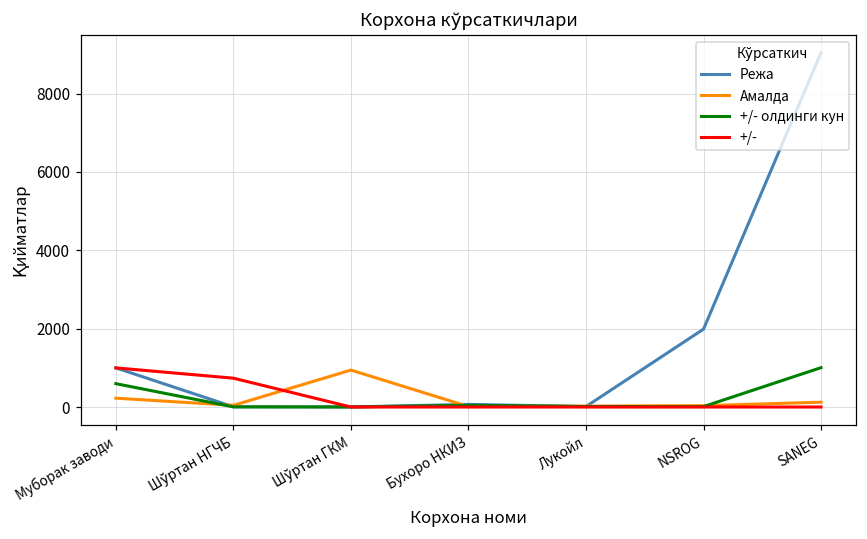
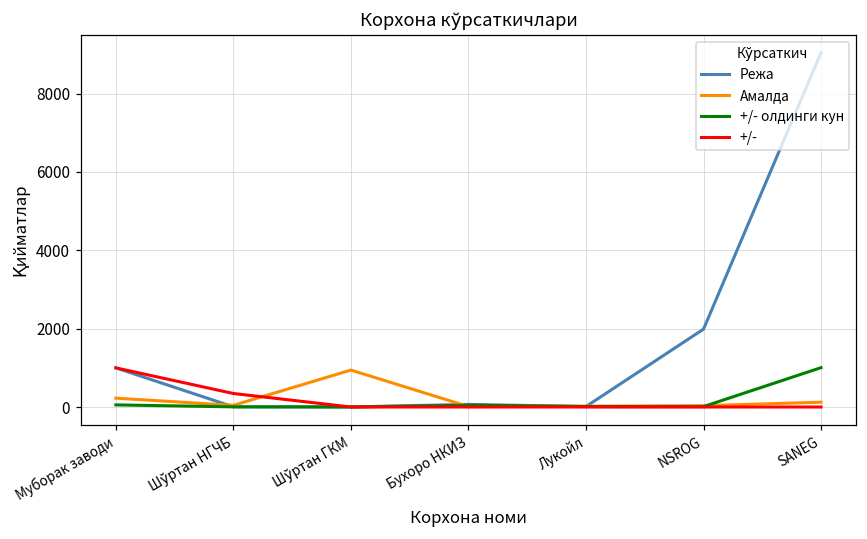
+/- олдинги кун, Муборак заводи: 600 -> 100
+/-, Шўртан НГЧБ: 700 -> 300
